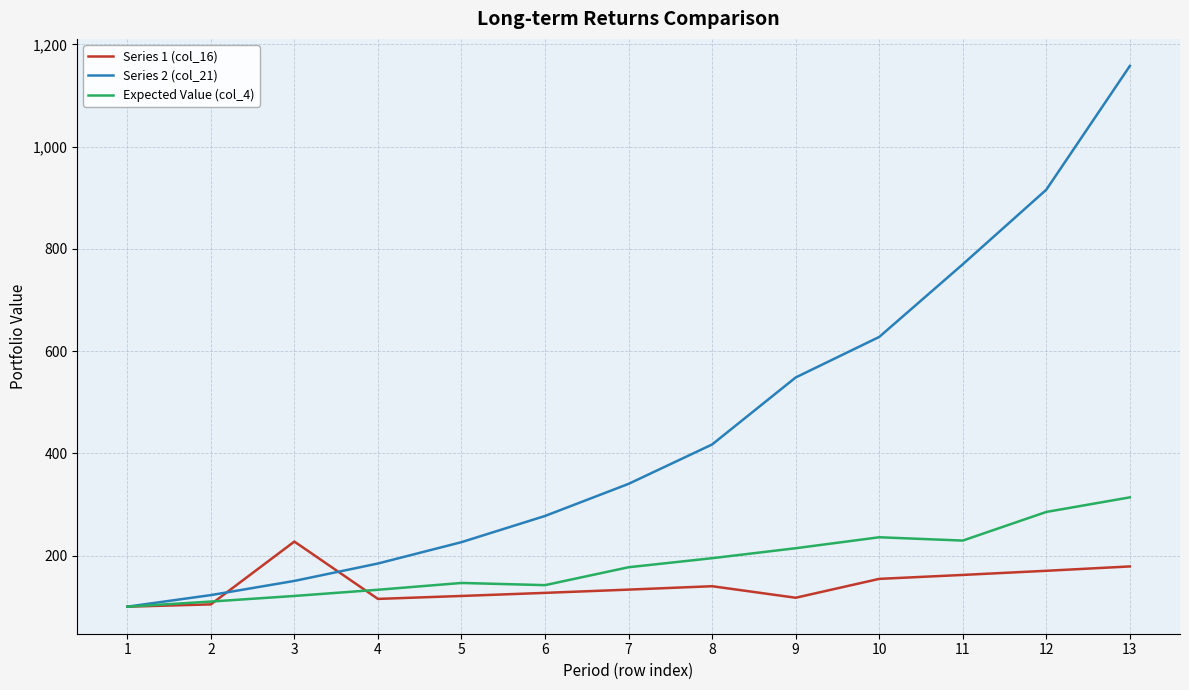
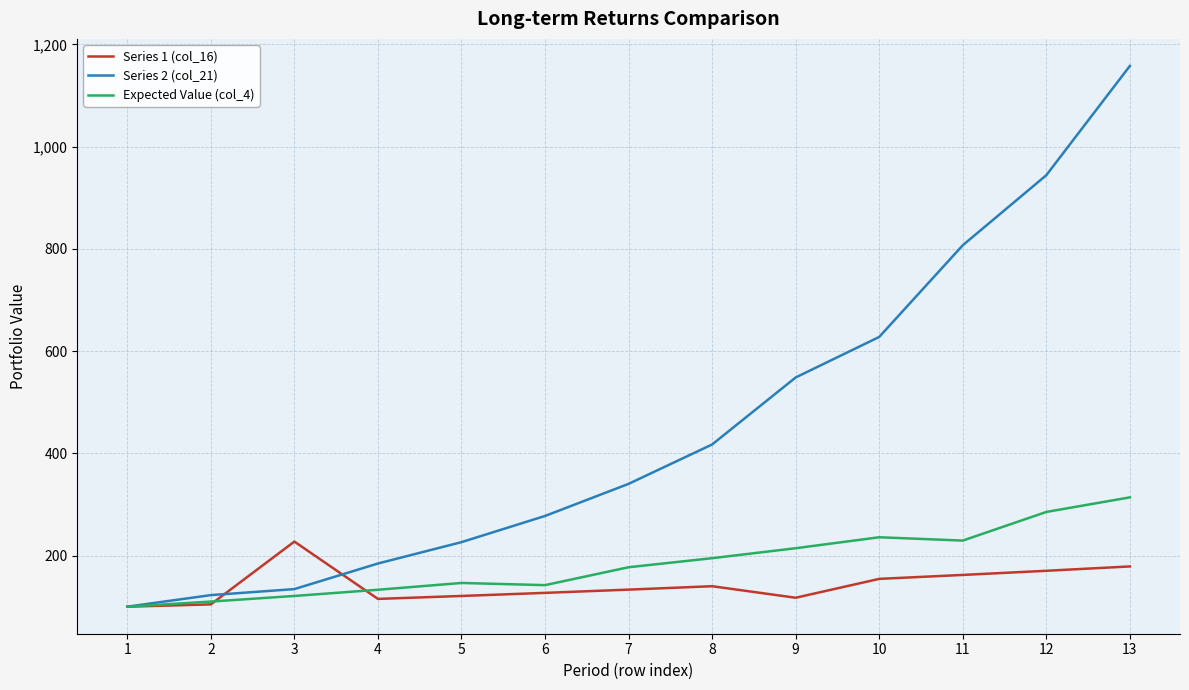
Series 2 (col_21), 3: 150 -> 130
Series 2 (col_21), 11: 770 -> 810
Series 2 (col_21), 12: 920 -> 940
